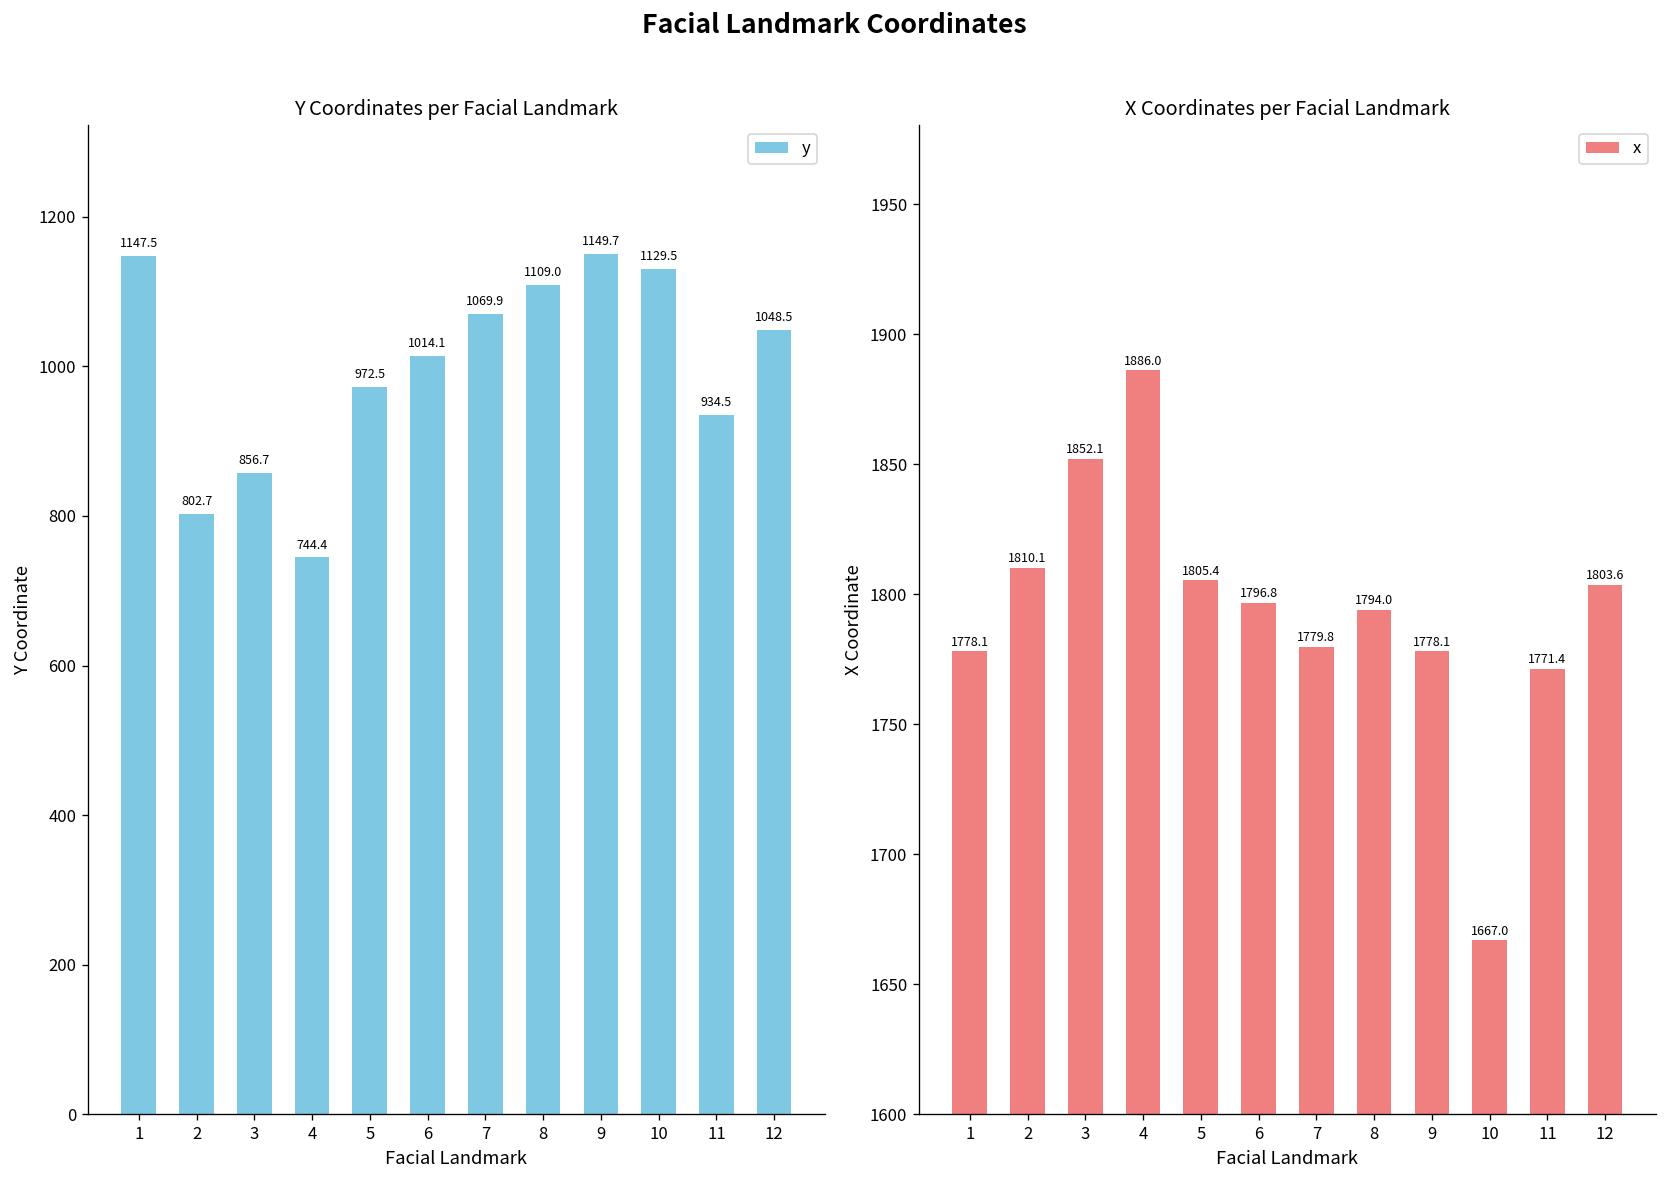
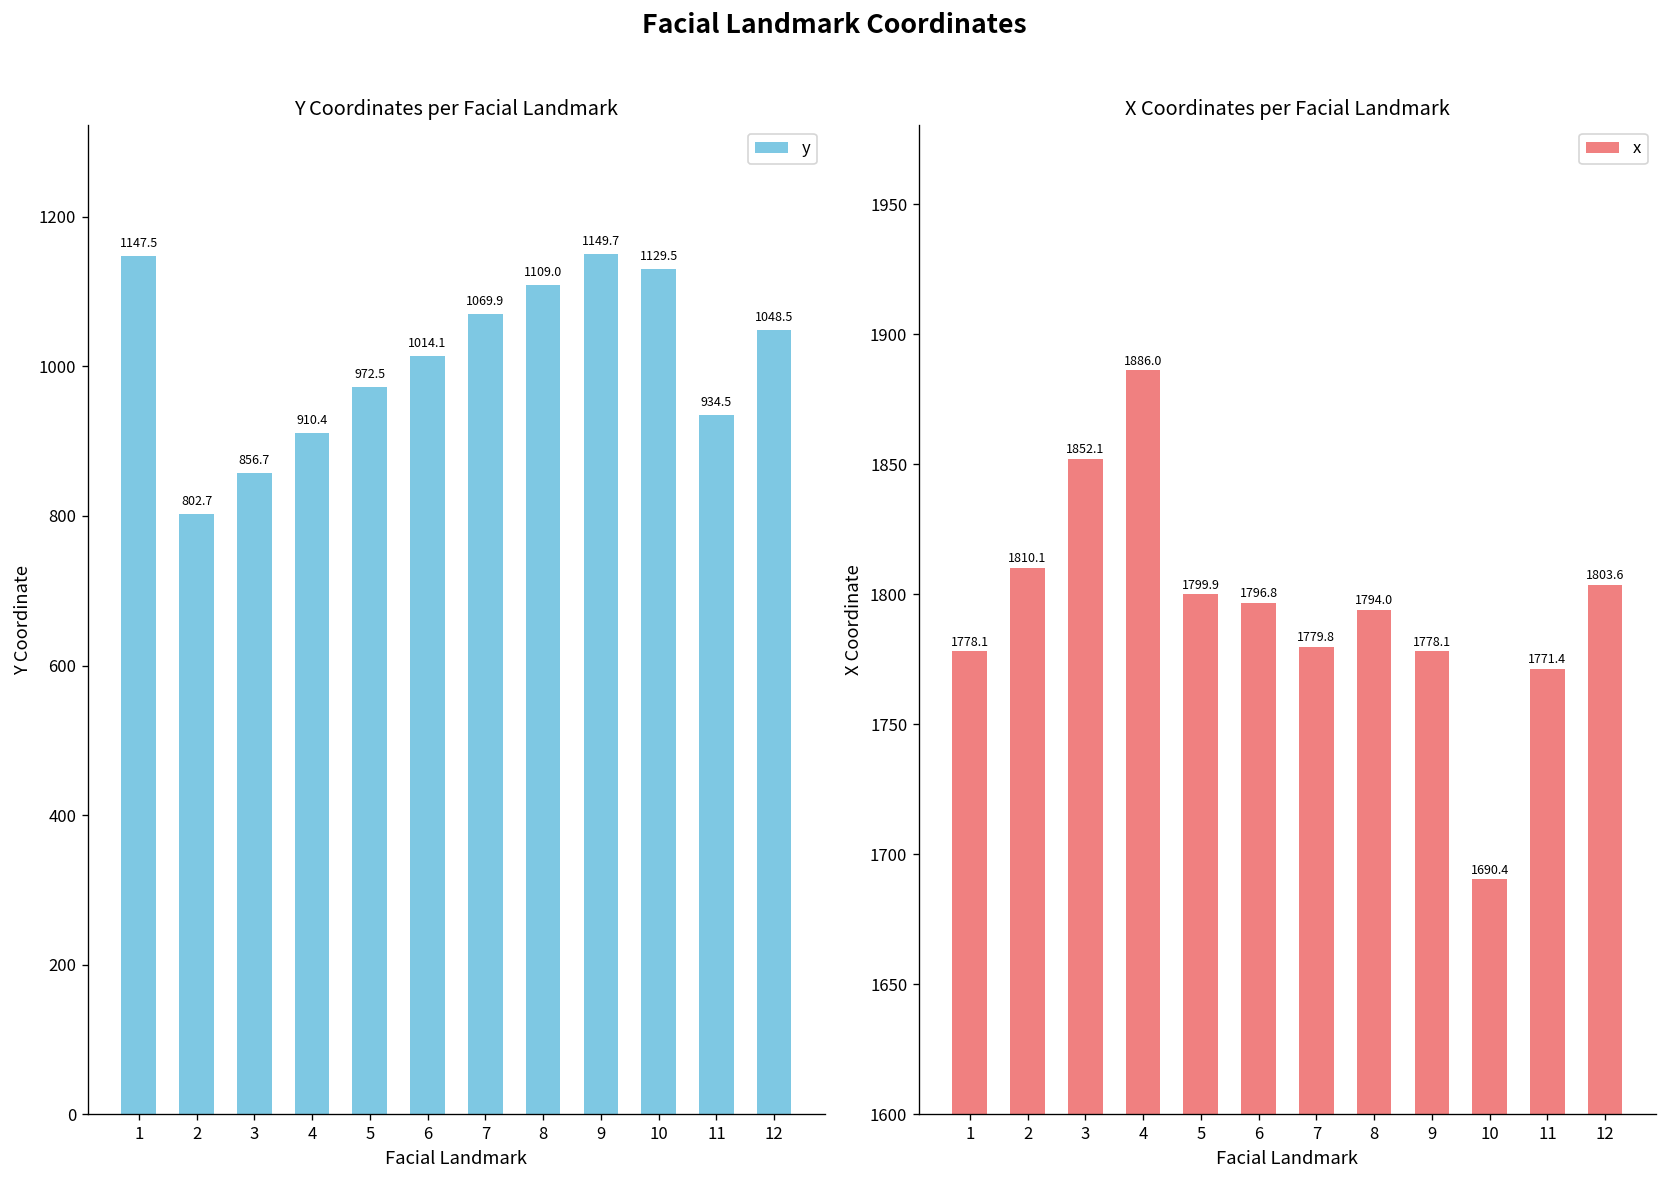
Y Coordinates per Facial Landmark, 4: 744.4 -> 910.4
X Coordinates per Facial Landmark, 5: 1805.4 -> 1799.9
X Coordinates per Facial Landmark, 10: 1667.0 -> 1690.4
